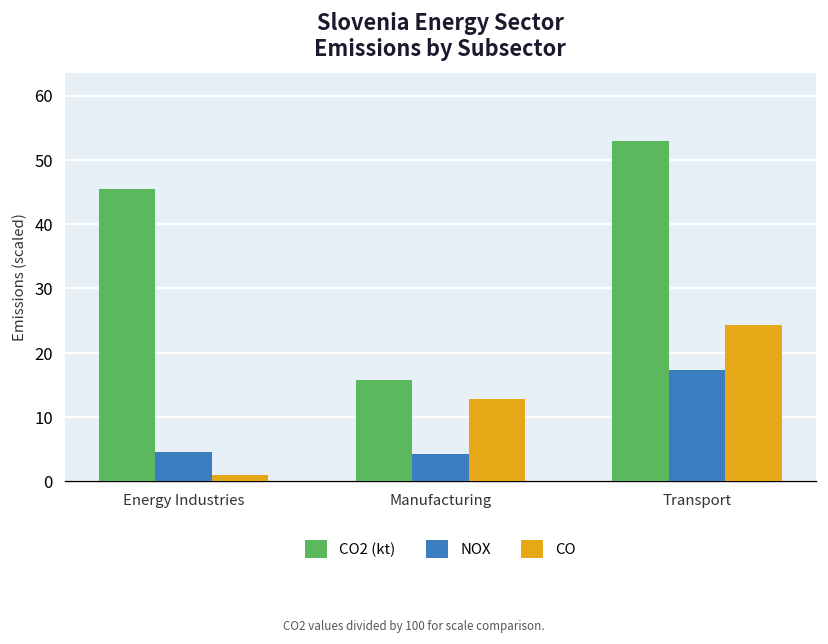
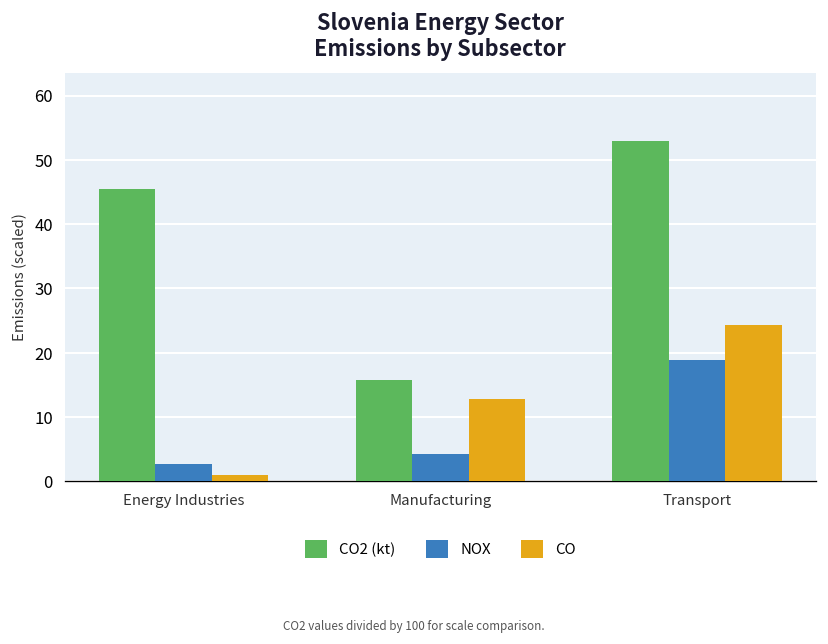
NOX, Energy Industries: 5 -> 3
NOX, Transport: 17 -> 19
